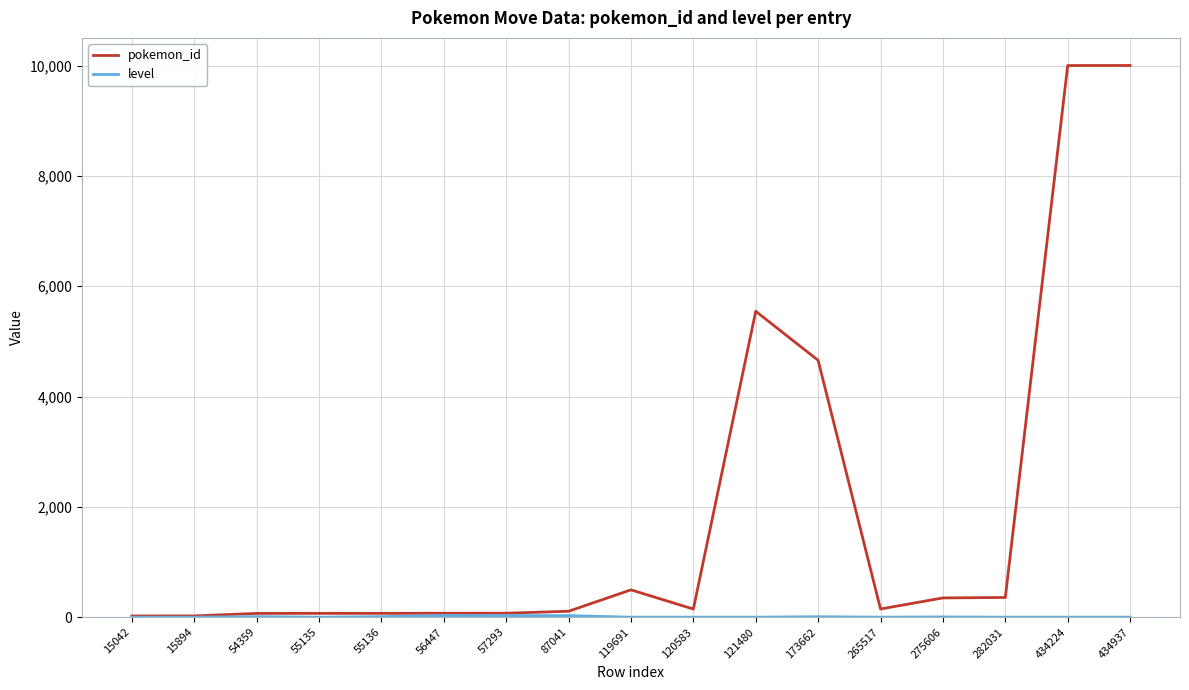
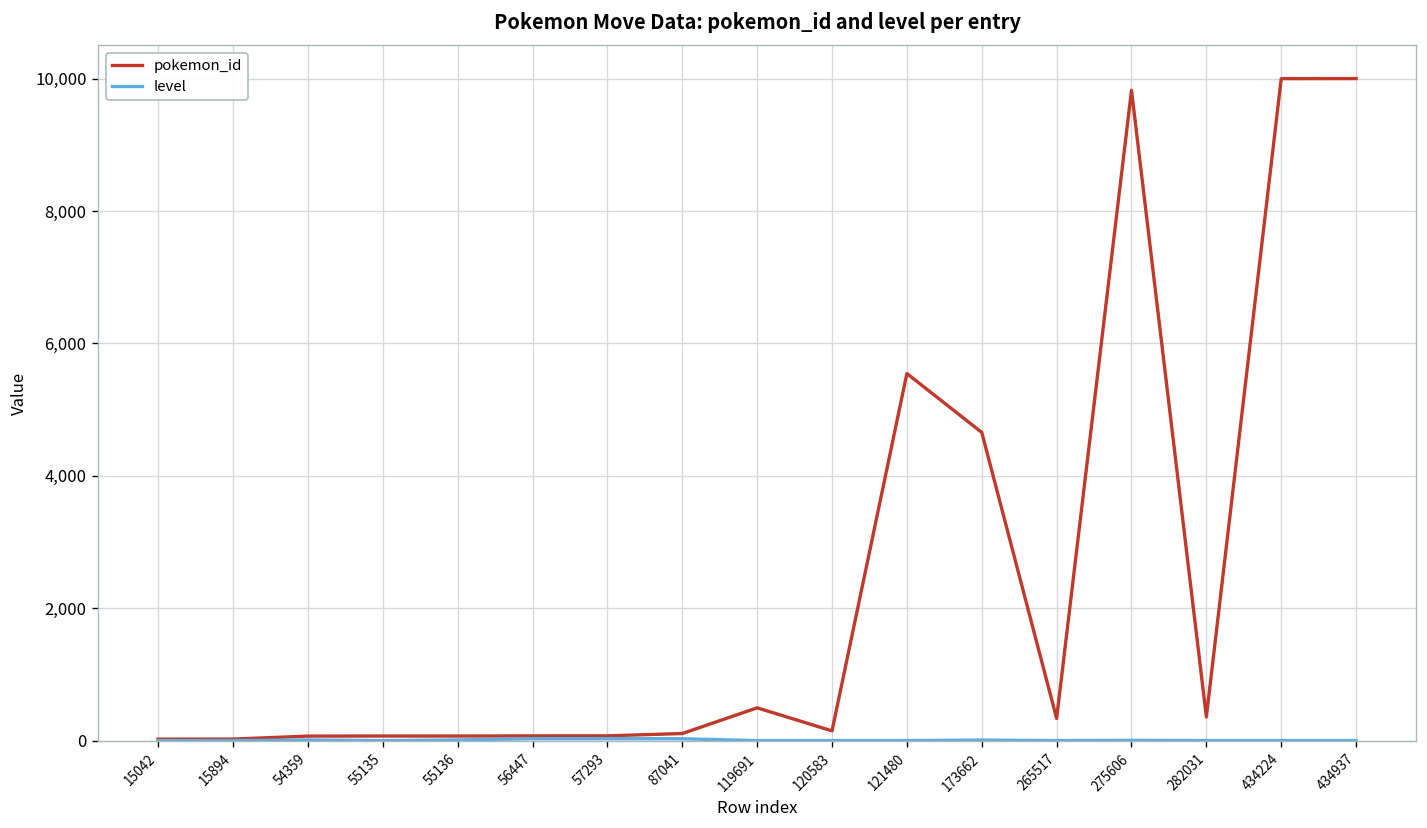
pokemon_id, 265517: 100 -> 300
pokemon_id, 275606: 400 -> 9,800
